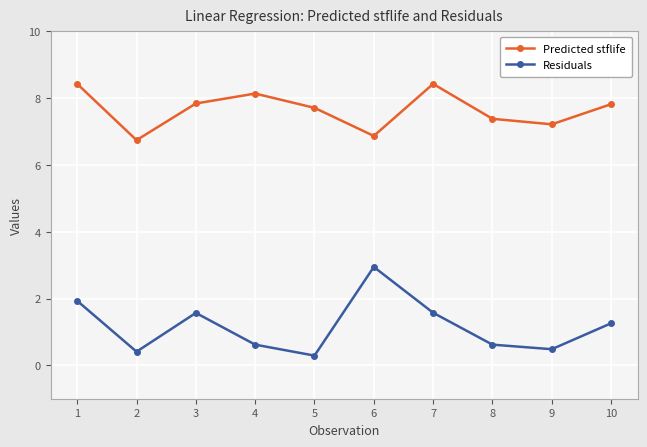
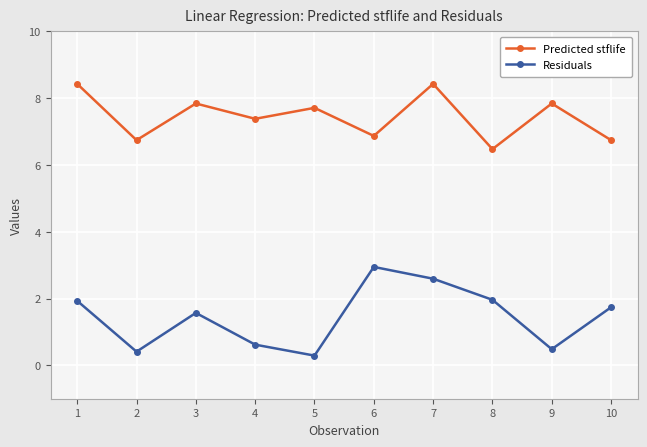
Predicted stflife, 4: 8.1 -> 7.4
Residuals, 7: 1.6 -> 2.6
Predicted stflife, 8: 7.4 -> 6.5
Residuals, 8: 0.6 -> 2.0
Predicted stflife, 9: 7.2 -> 7.8
Predicted stflife, 10: 7.8 -> 6.7
Residuals, 10: 1.3 -> 1.7
